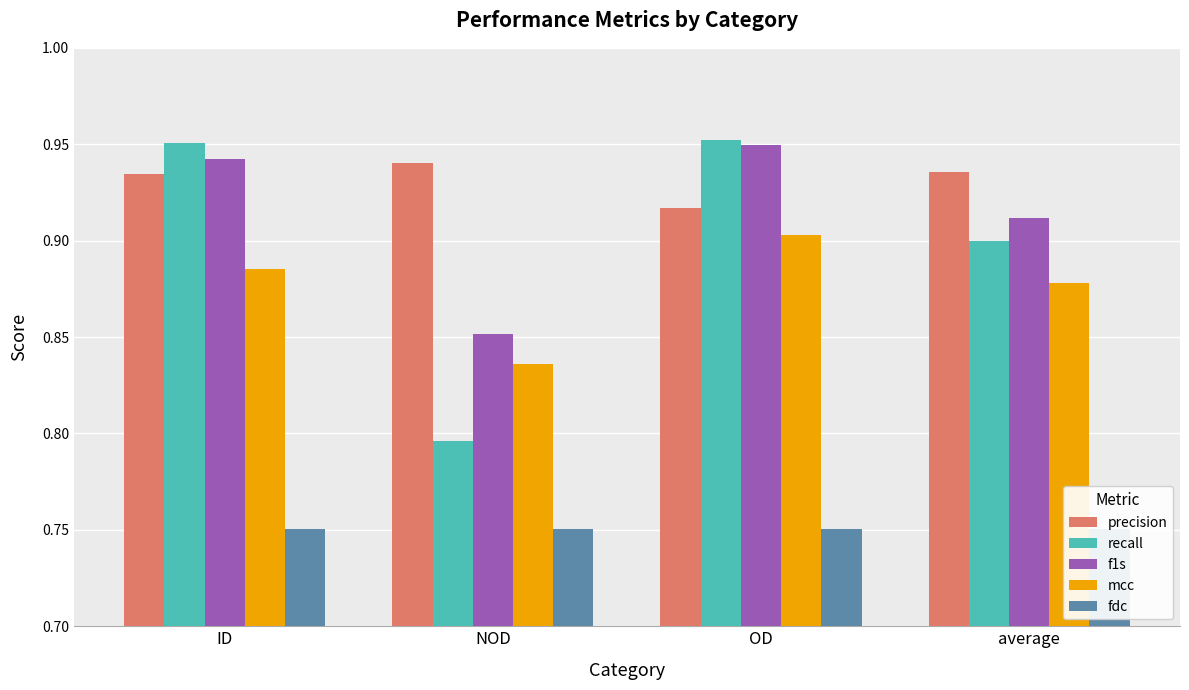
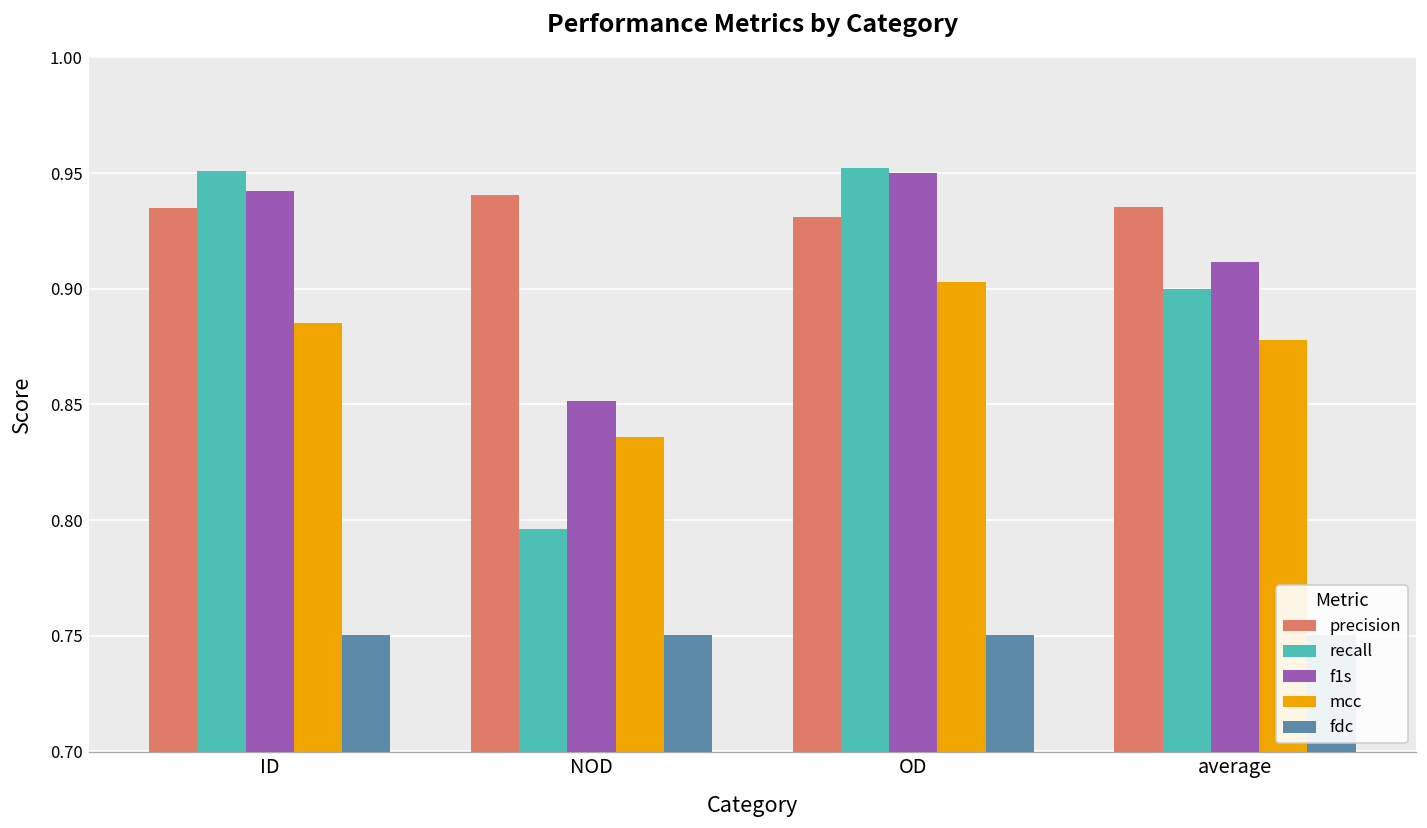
precision, OD: 0.917 -> 0.931
